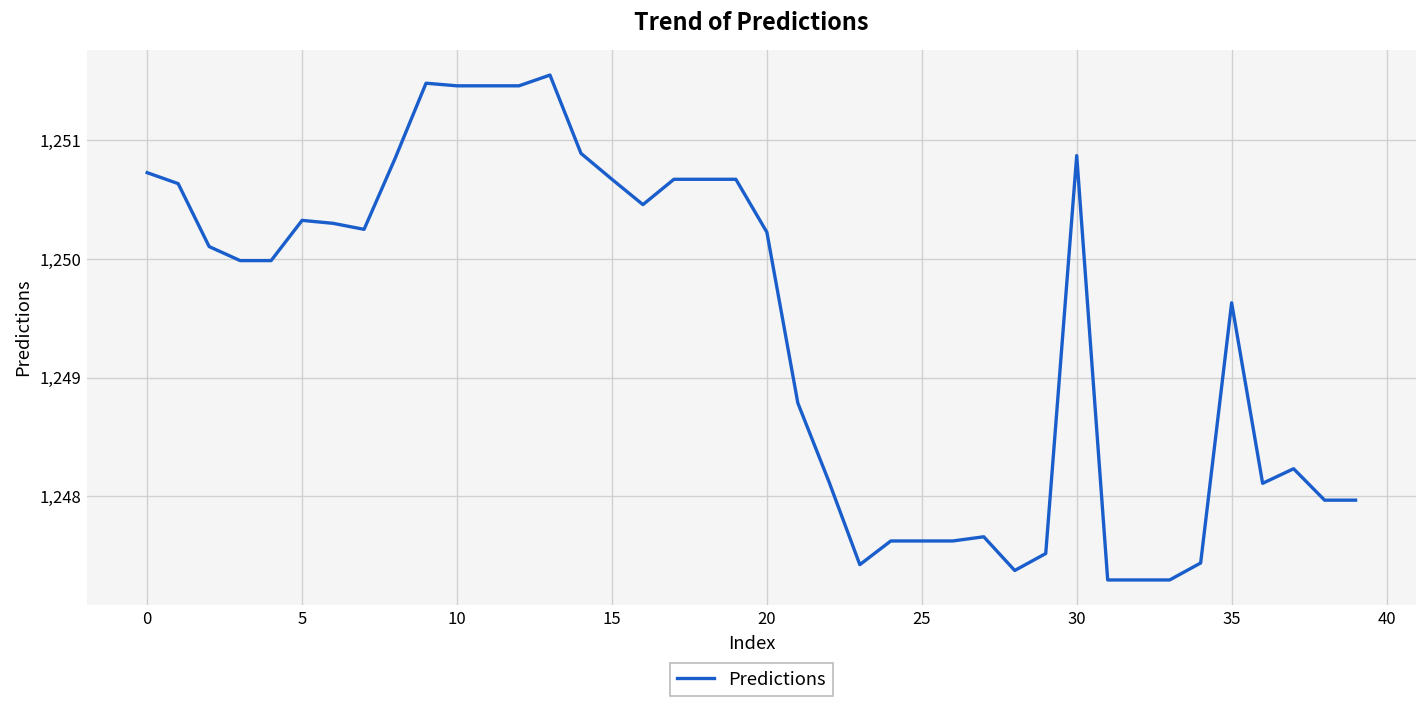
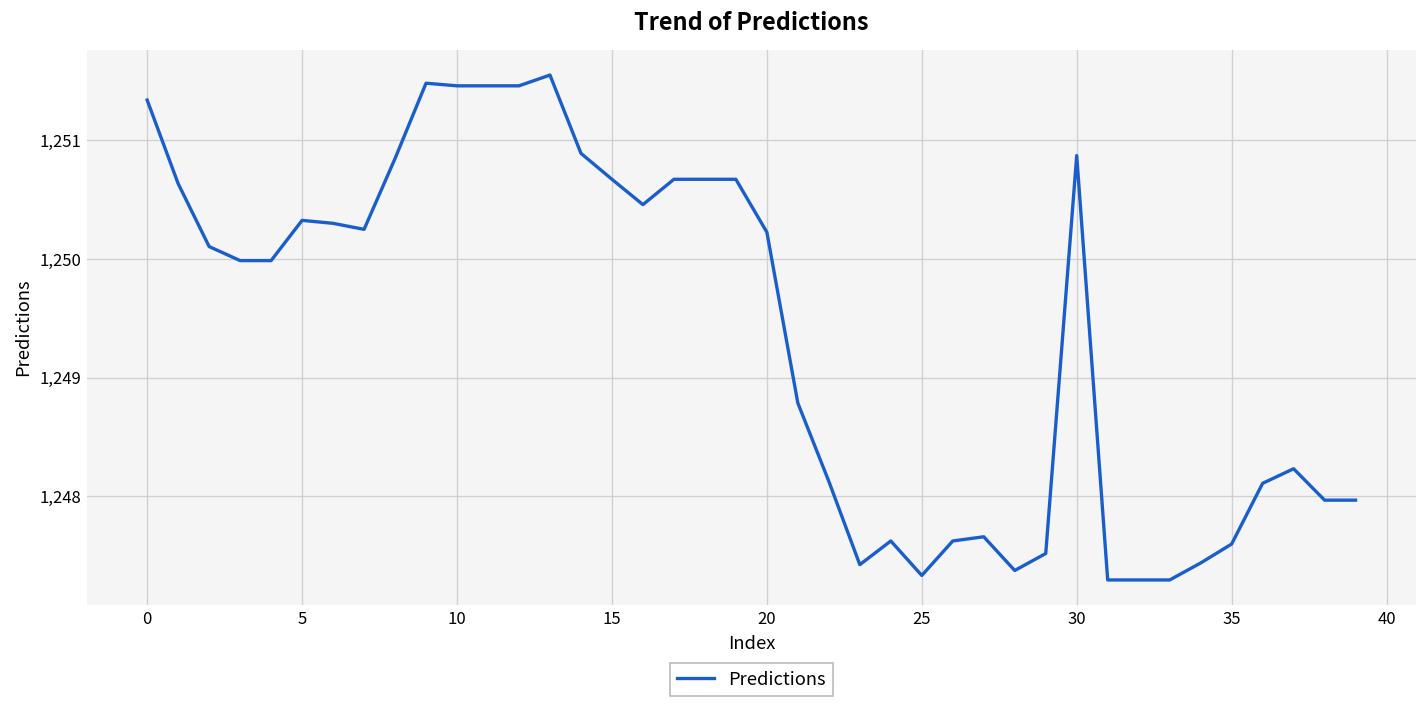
0: 1,250.7 -> 1,251.3
25: 1,247.6 -> 1,247.3
35: 1,249.6 -> 1,247.6
